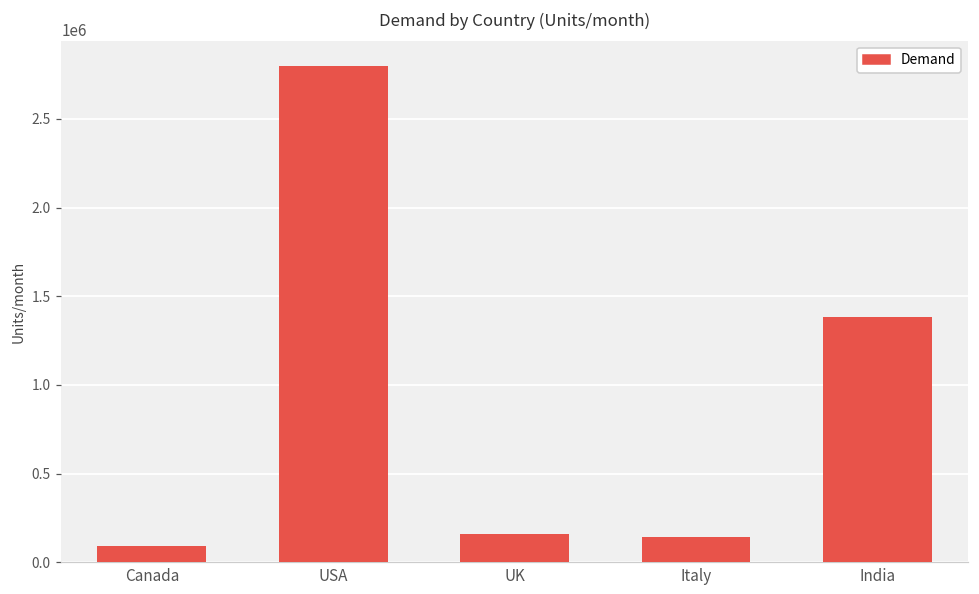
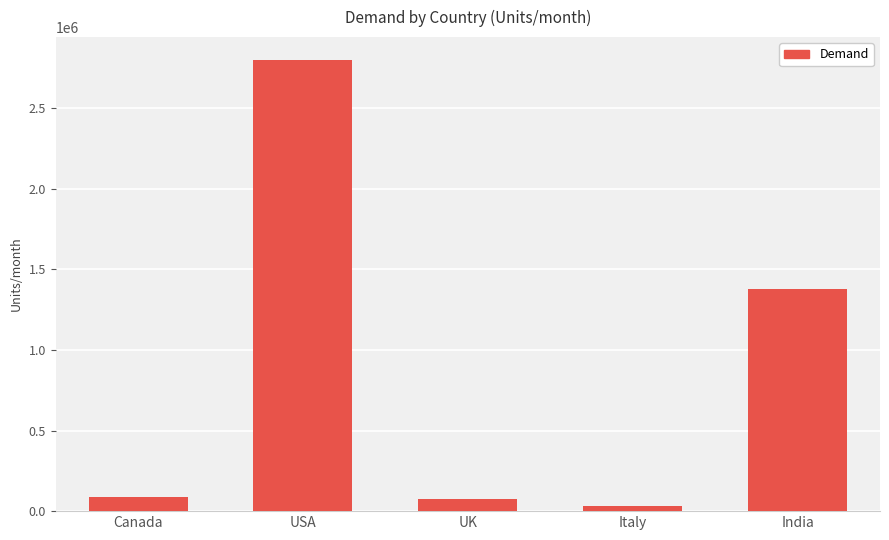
UK: 160000 -> 70000
Italy: 150000 -> 30000
